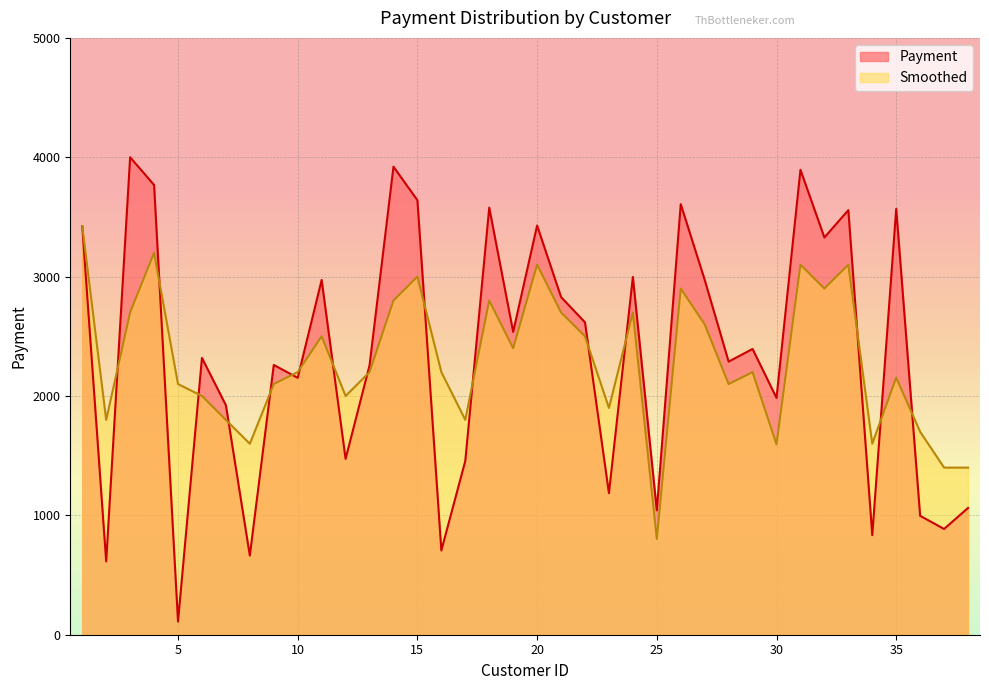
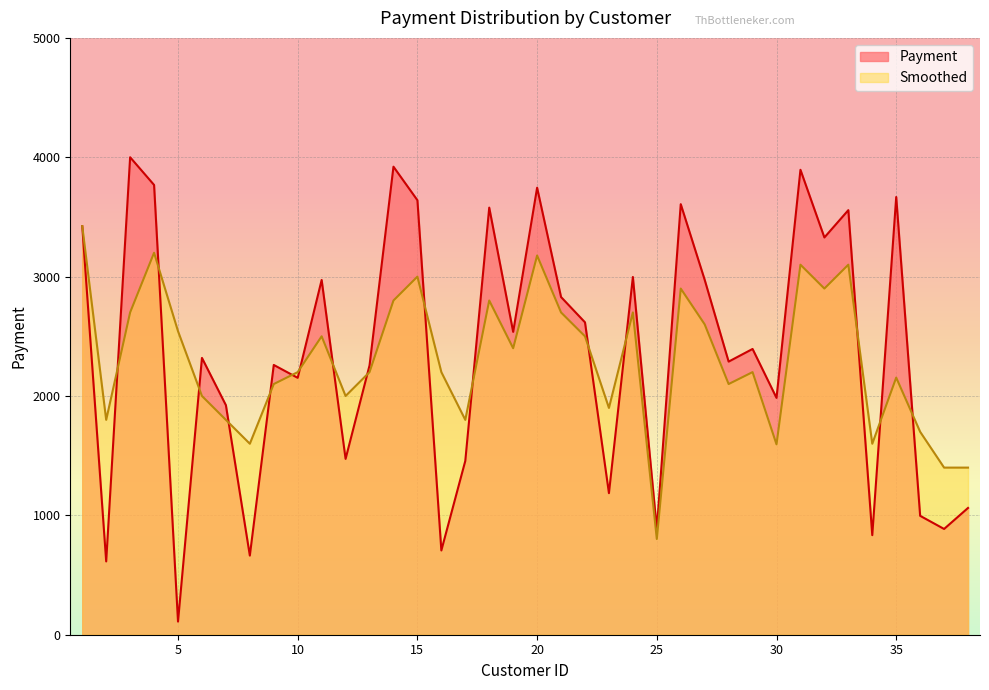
Smoothed, 5: 2100 -> 2540
Payment, 20: 3430 -> 3750
Smoothed, 20: 3100 -> 3180
Payment, 25: 1040 -> 890
Payment, 35: 3570 -> 3670
